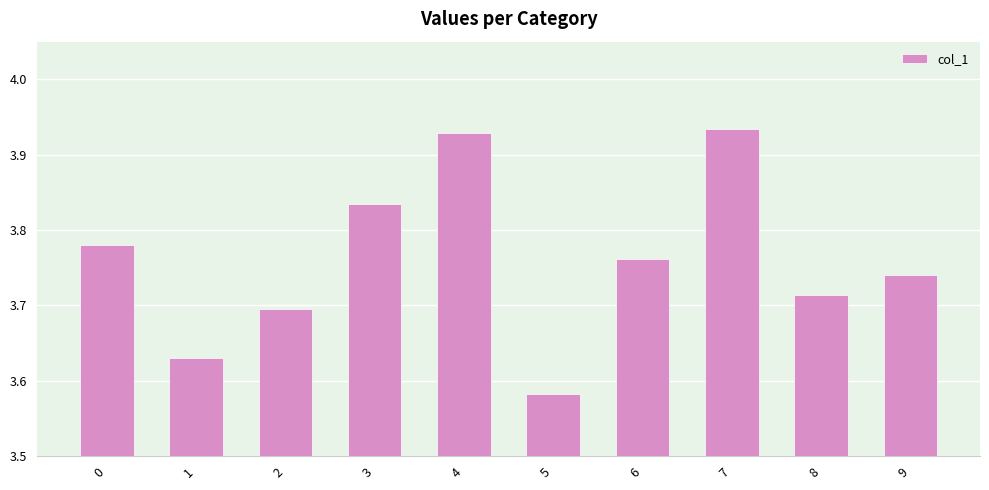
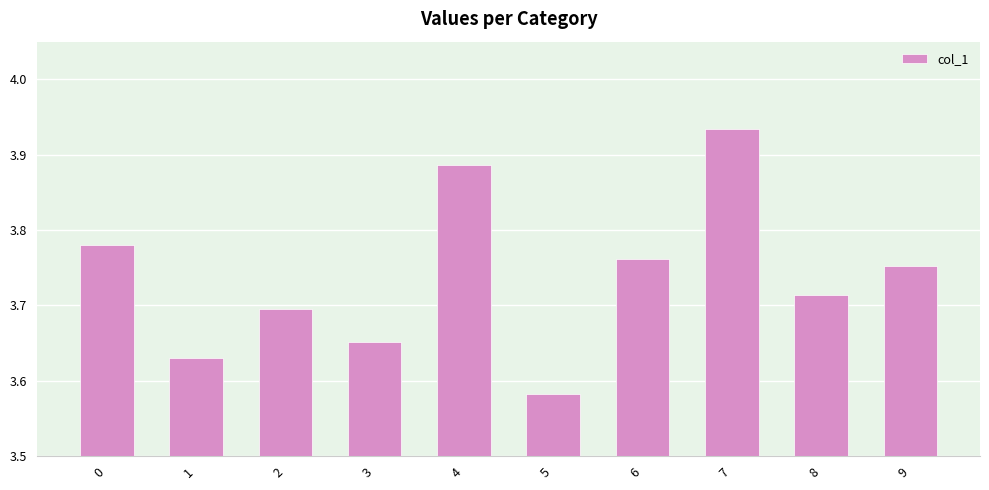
3: 3.83 -> 3.65
4: 3.93 -> 3.89
9: 3.74 -> 3.75
